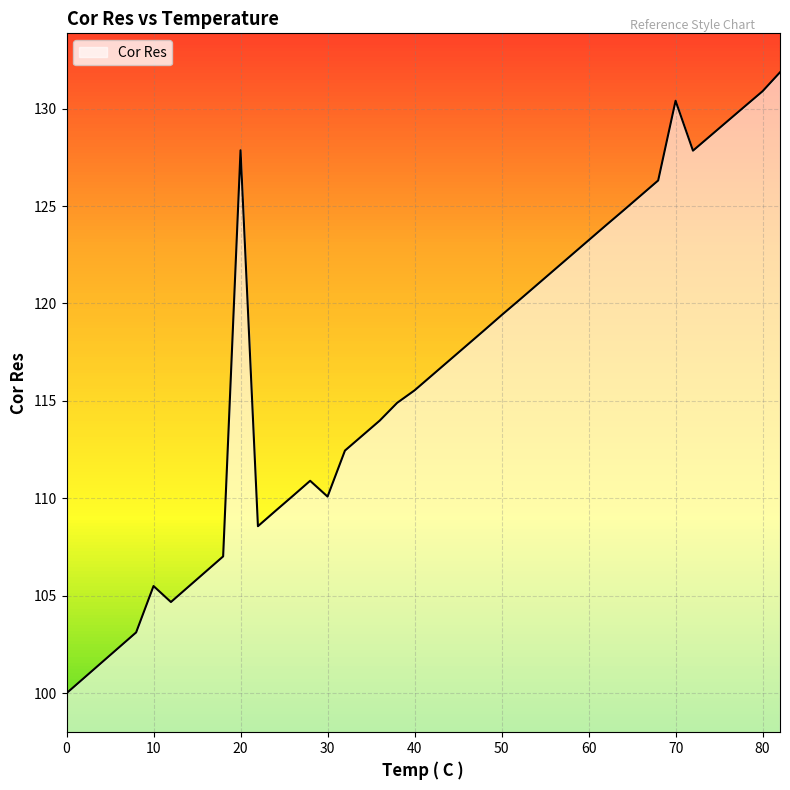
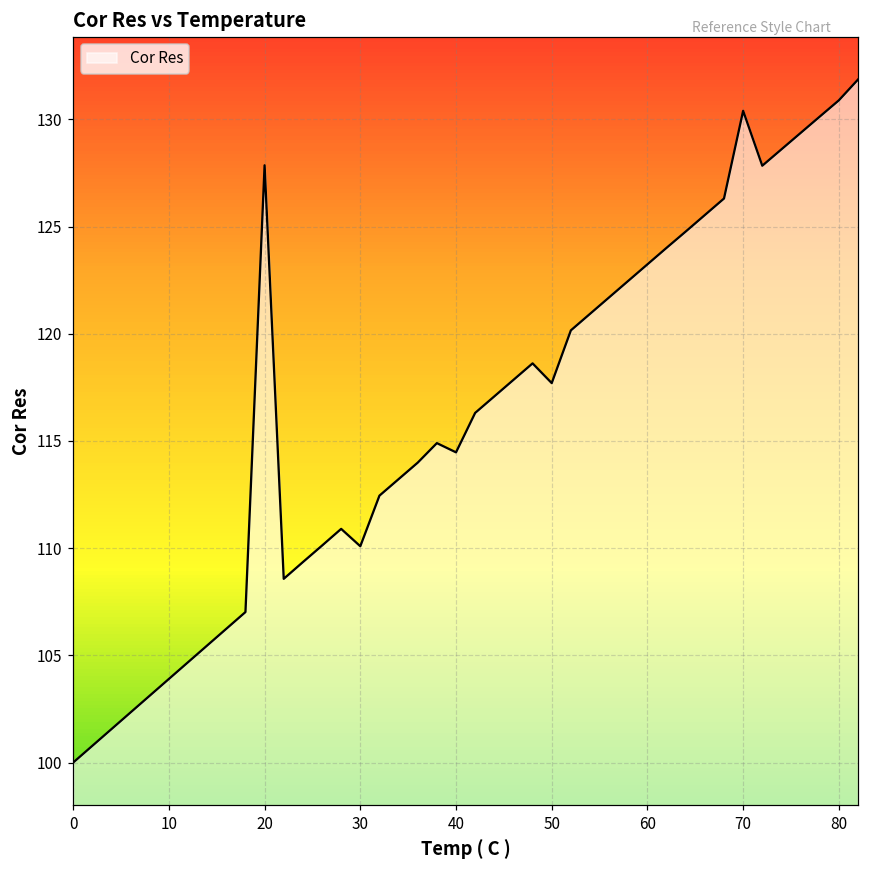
10: 105.5 -> 103.9
40: 115.5 -> 114.5
50: 119.4 -> 117.7
